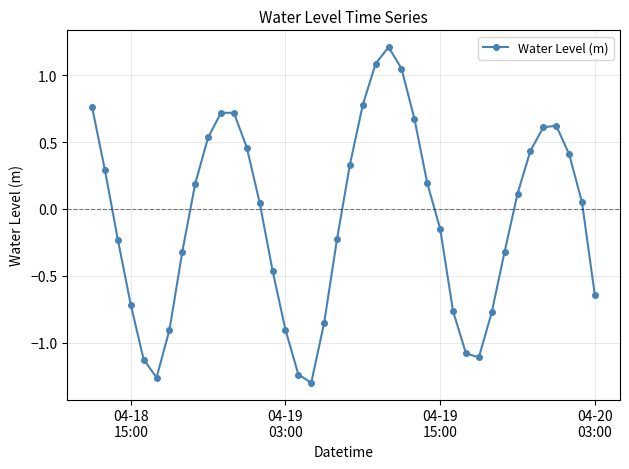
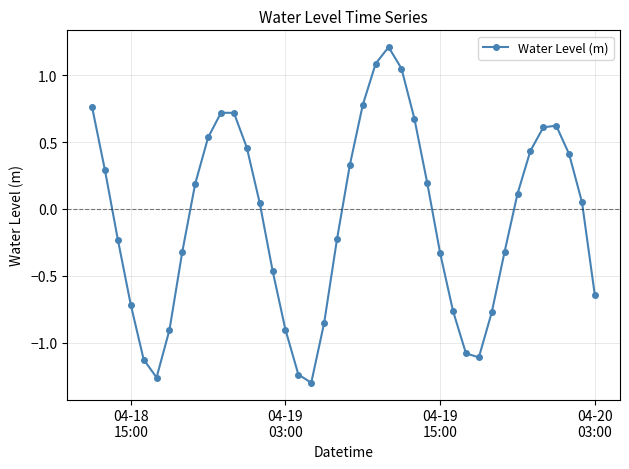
04-19 15:00: -0.15 -> -0.33
